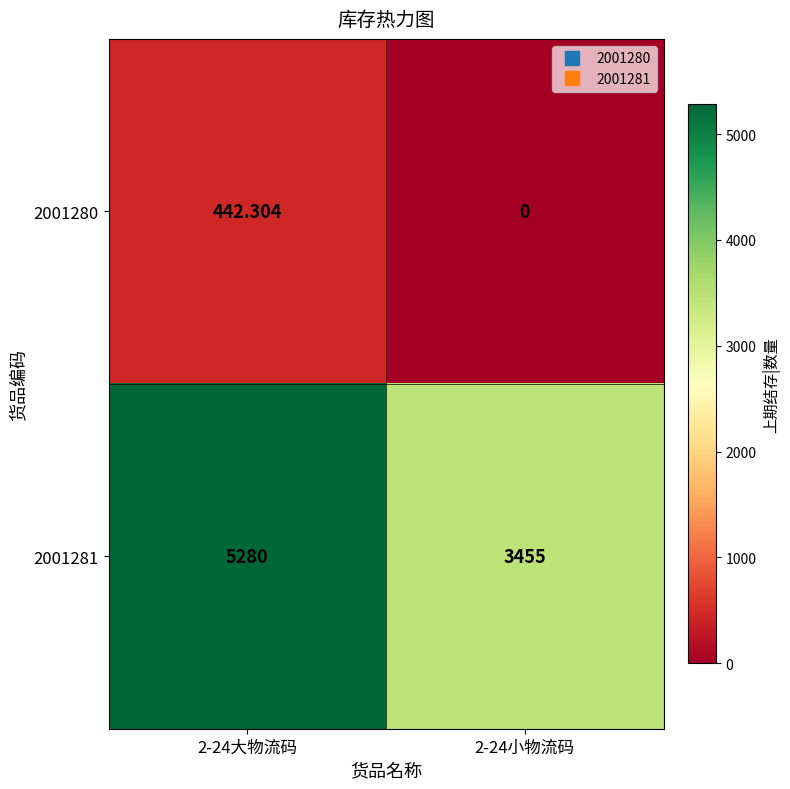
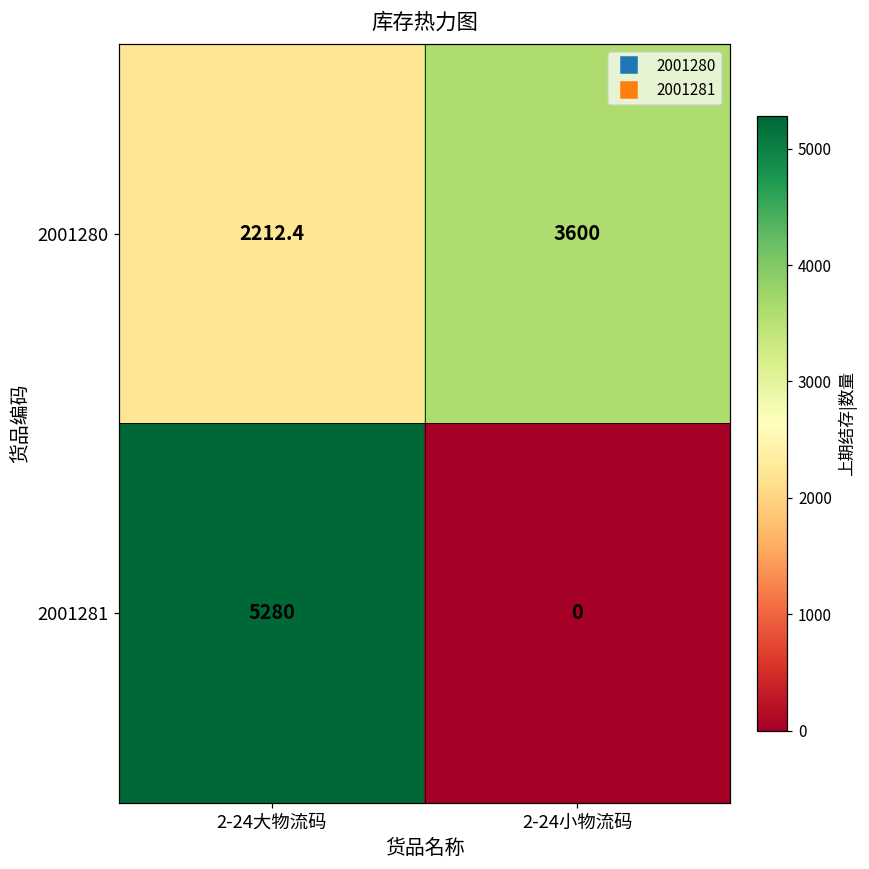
2001280, 2-24大物流码: 442.304 -> 2212.4
2001280, 2-24小物流码: 0 -> 3600
2001281, 2-24小物流码: 3455 -> 0
